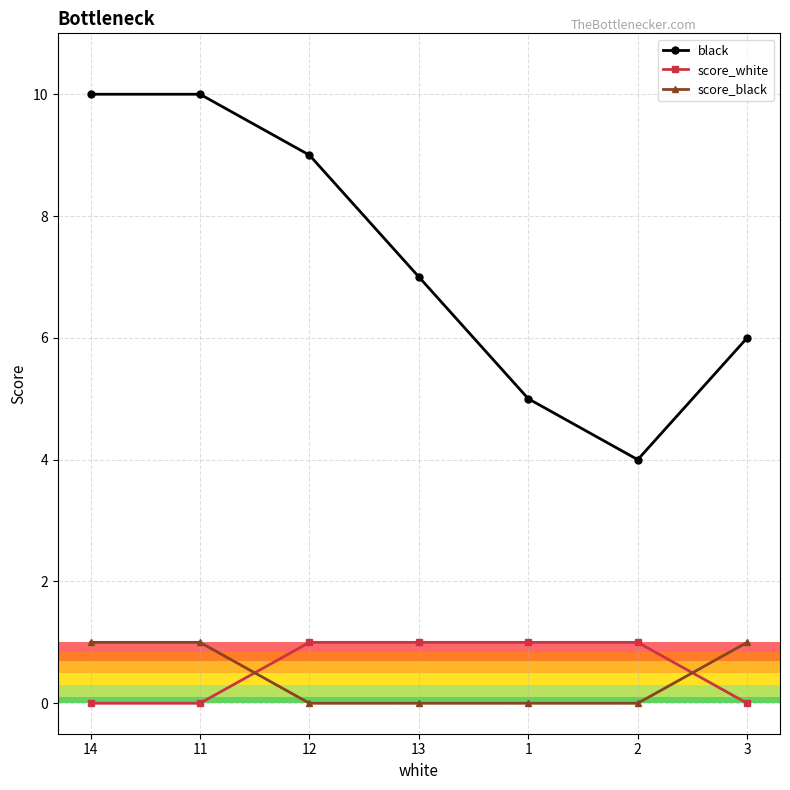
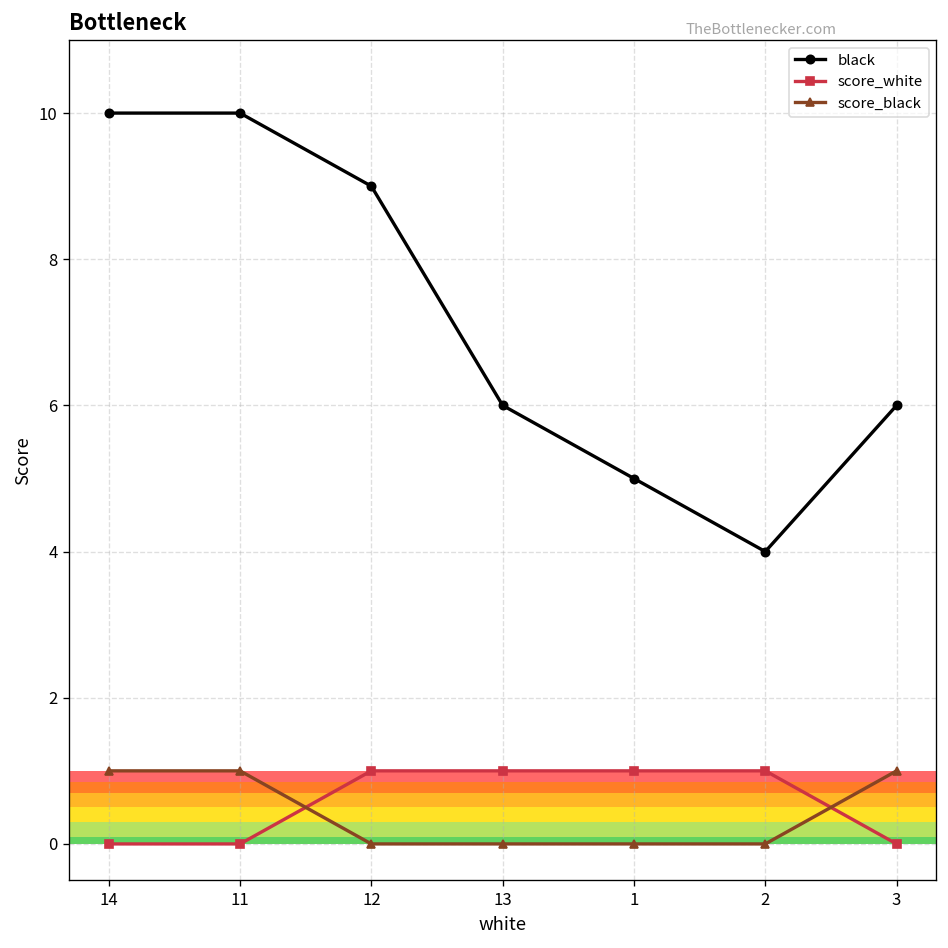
black, 13: 7 -> 6
